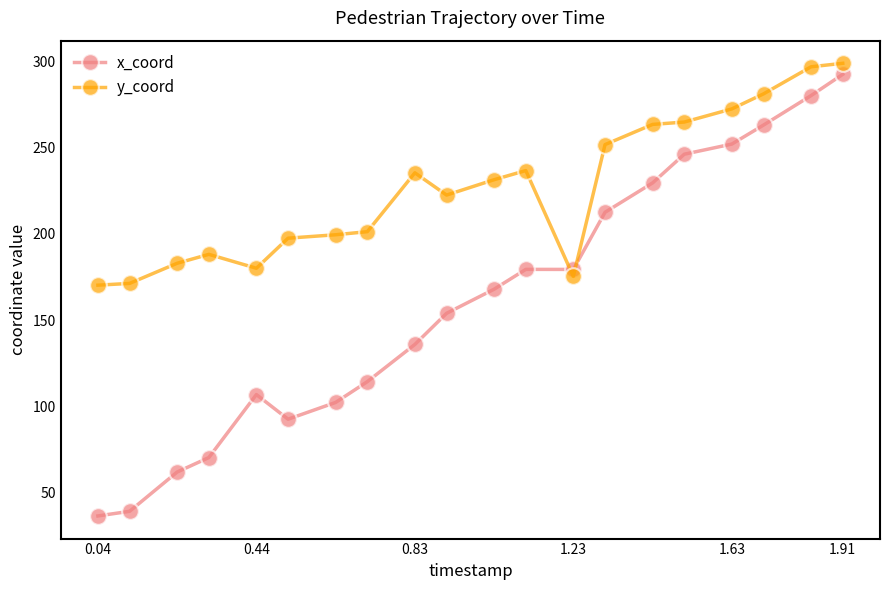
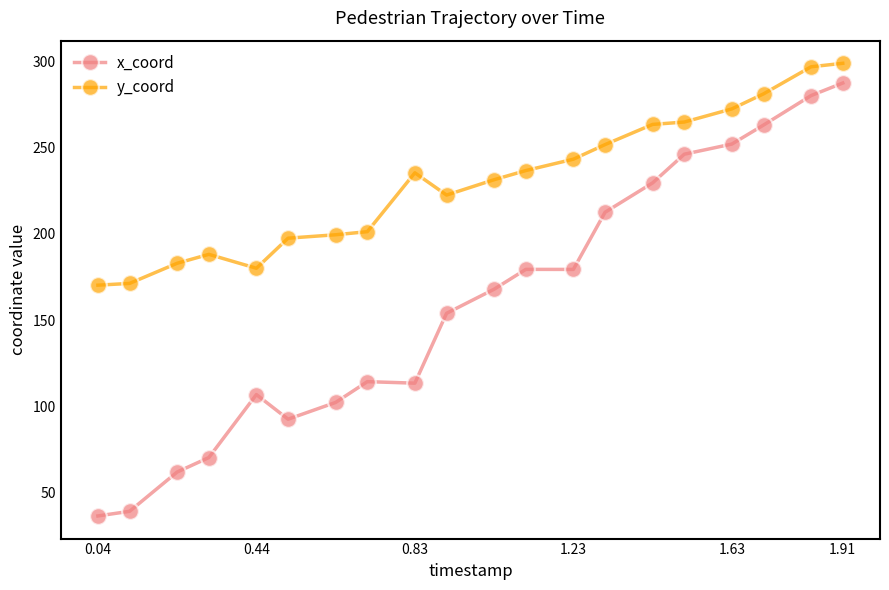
x_coord, 0.83: 136 -> 113
y_coord, 1.23: 175 -> 243
x_coord, 1.91: 293 -> 288
